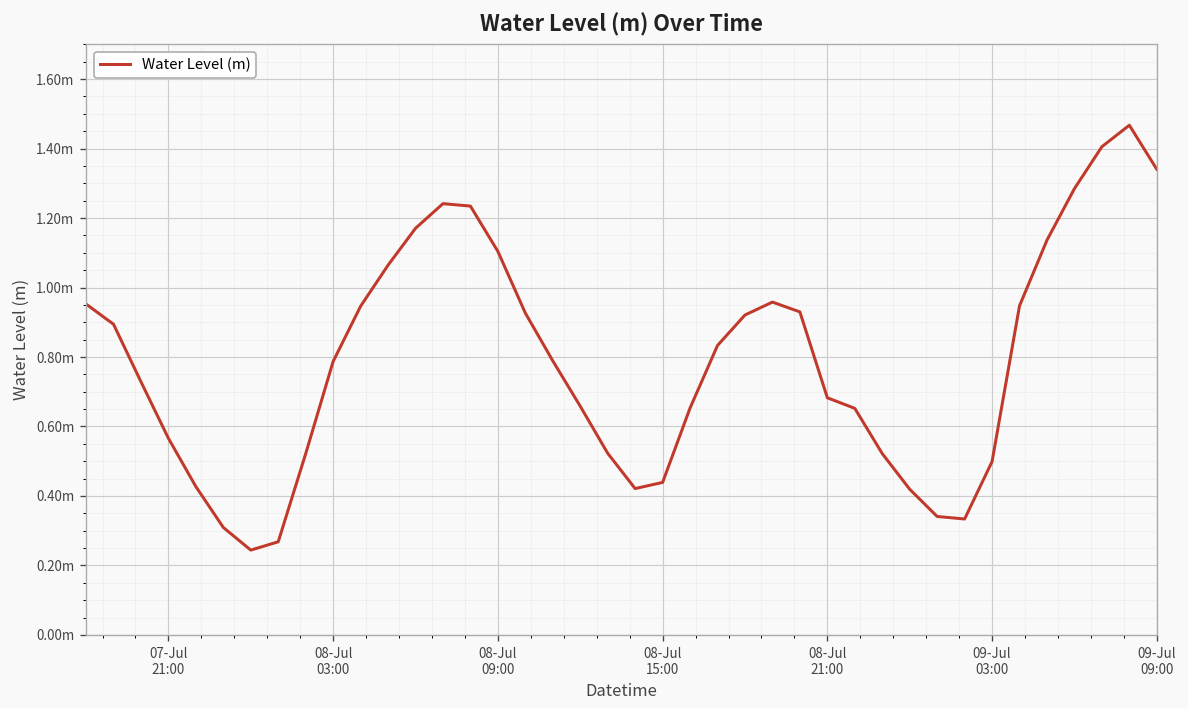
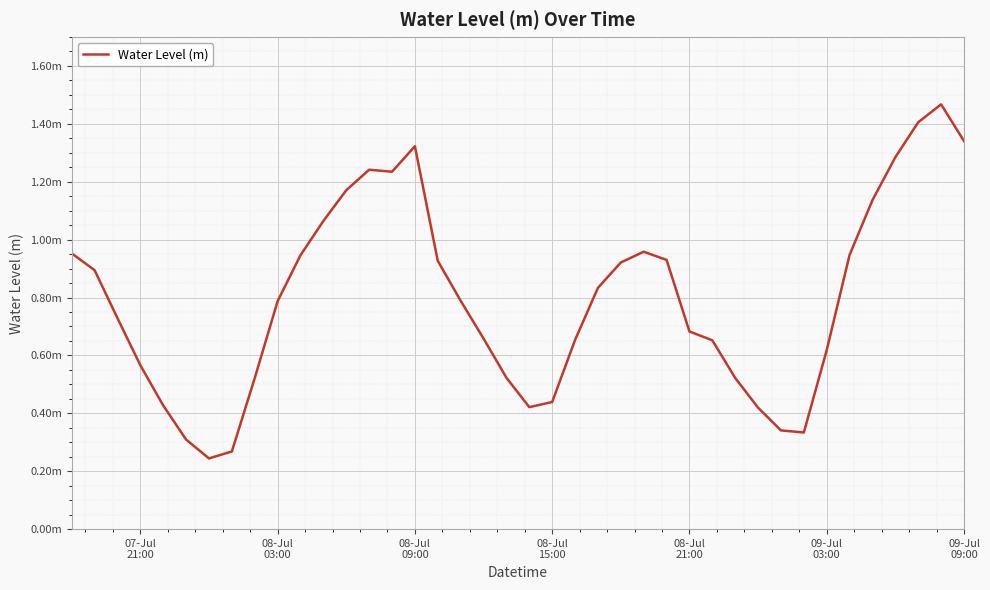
08-Jul 09:00: 1.10m -> 1.32m
09-Jul 03:00: 0.50m -> 0.62m
